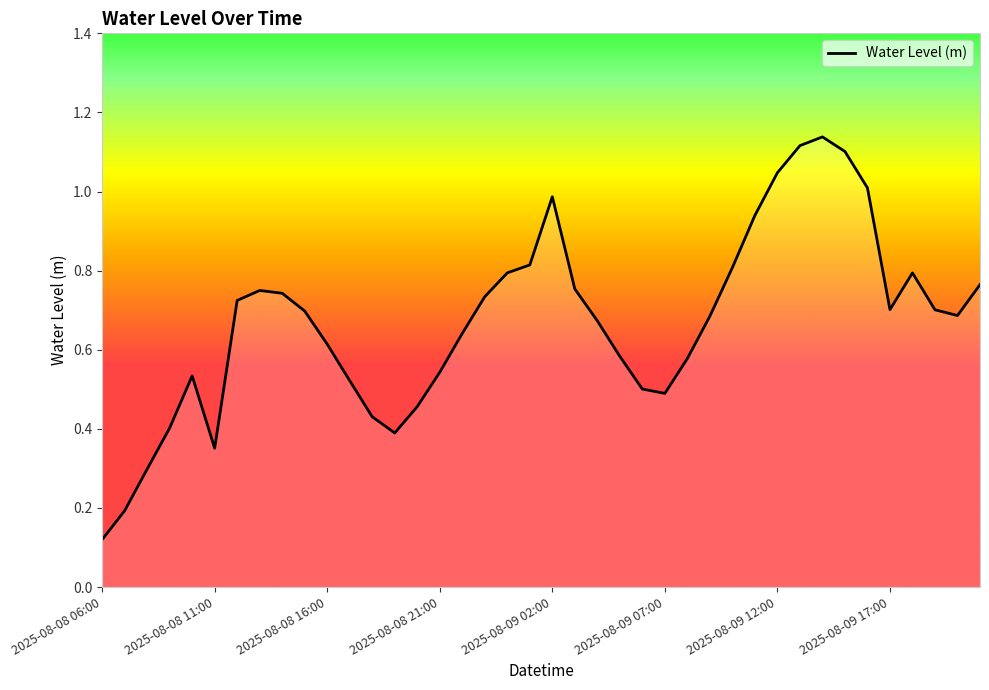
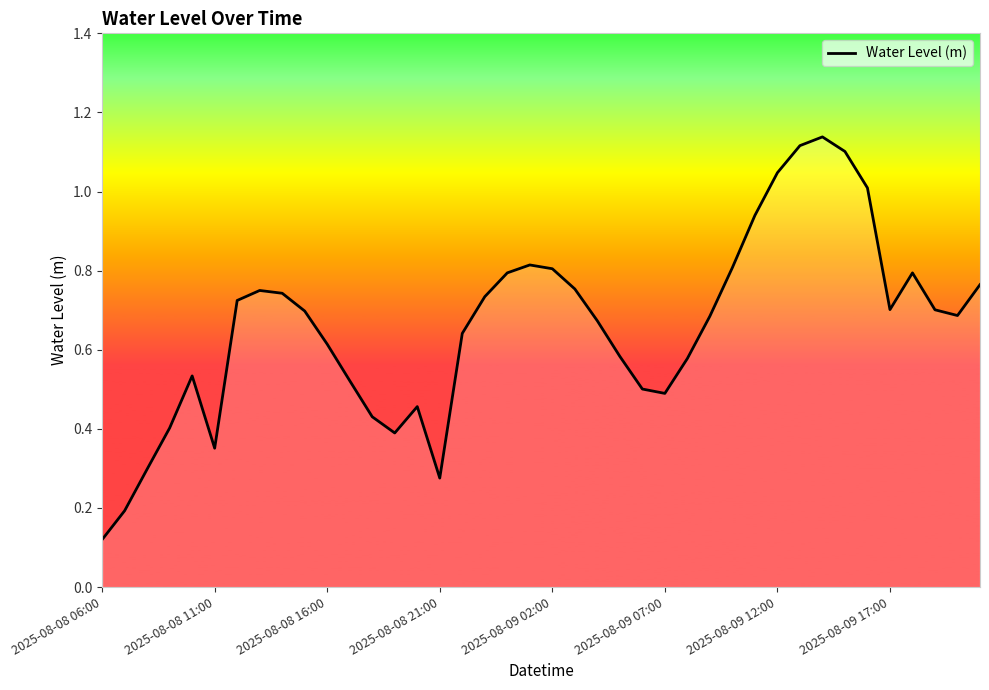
2025-08-08 21:00: 0.54 -> 0.28
2025-08-09 02:00: 0.99 -> 0.80
